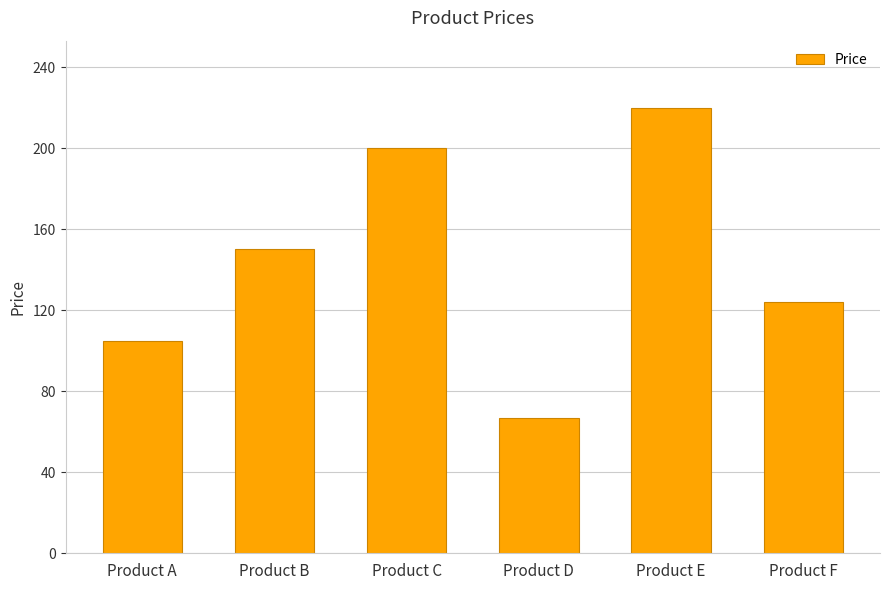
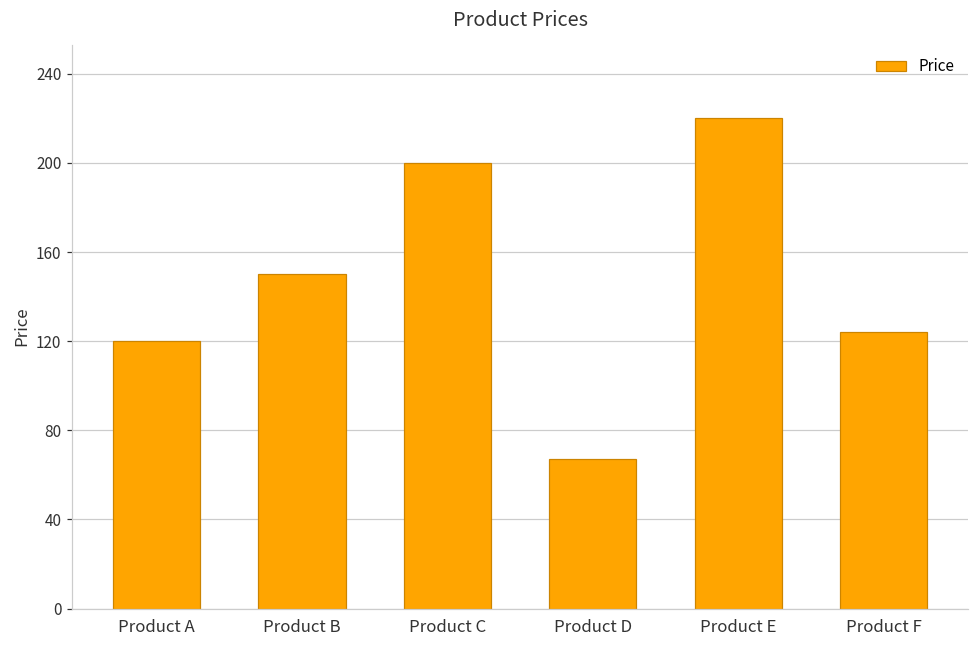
Product A: 105 -> 120
